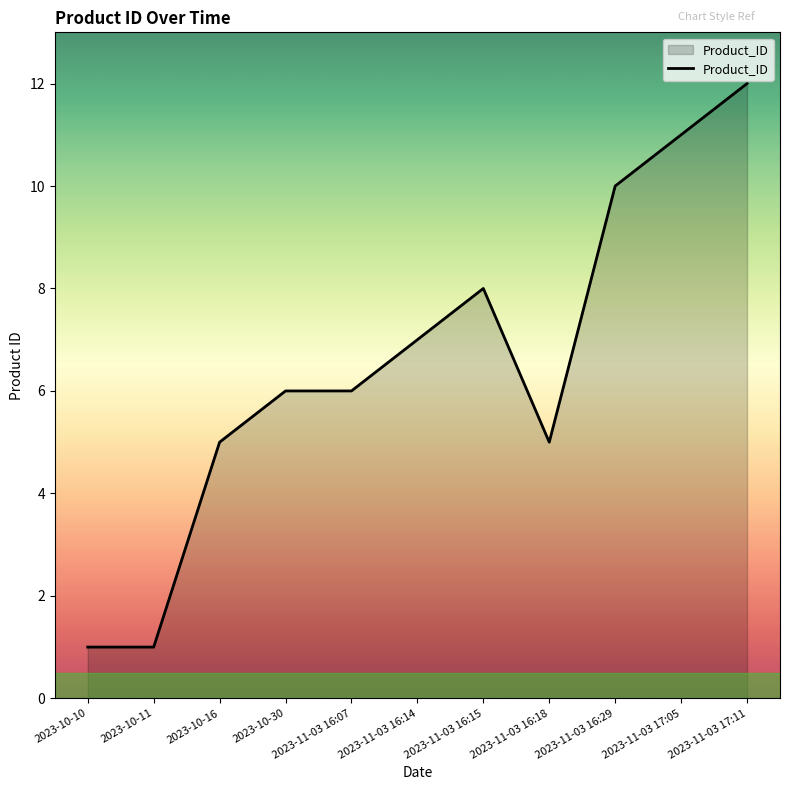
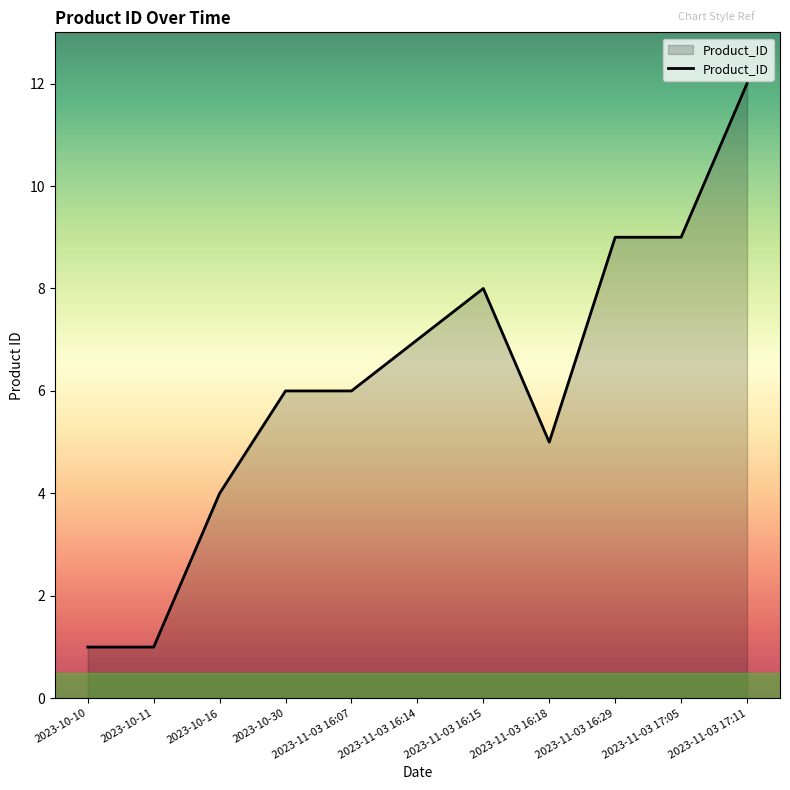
2023-10-16: 5 -> 4
2023-11-03 16:29: 10 -> 9
2023-11-03 17:05: 11 -> 9
